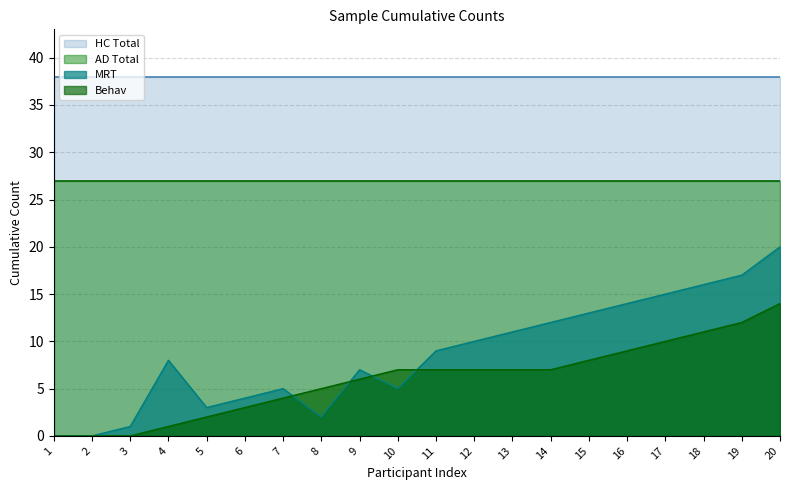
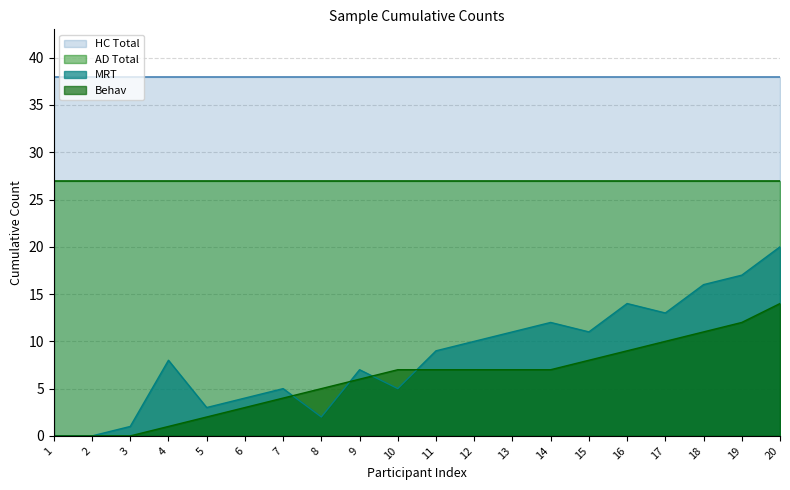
MRT, 15: 13 -> 11
MRT, 17: 15 -> 13
